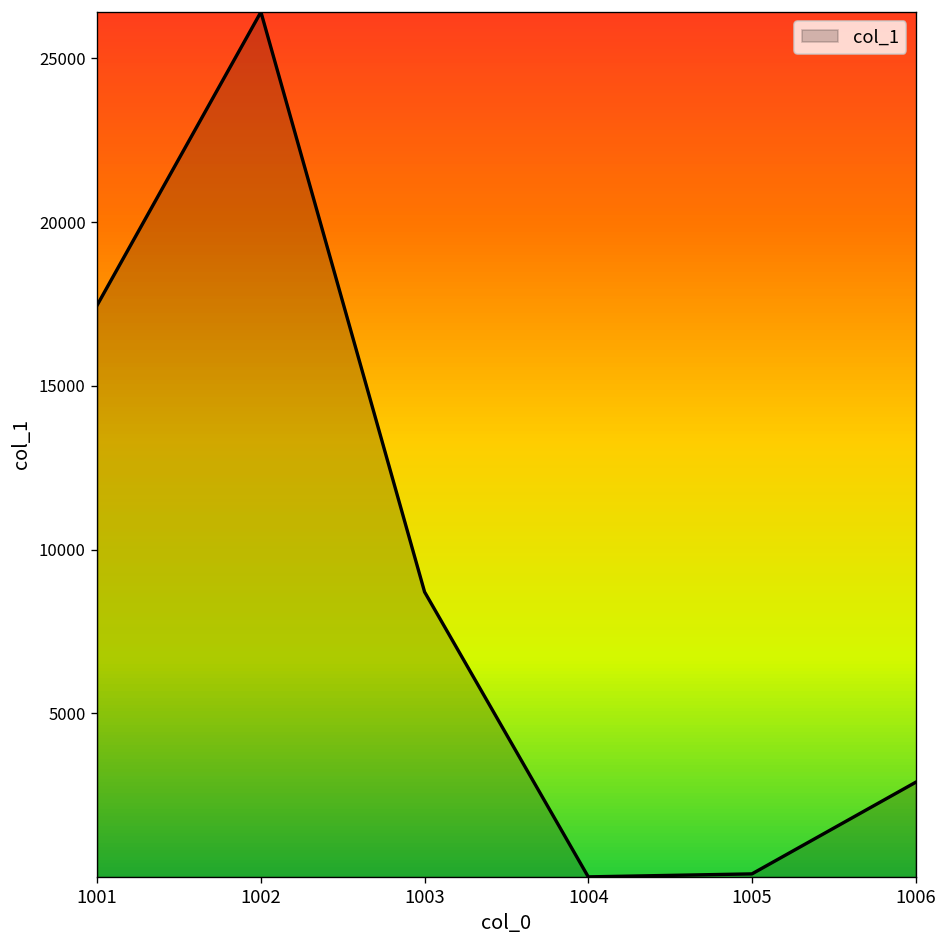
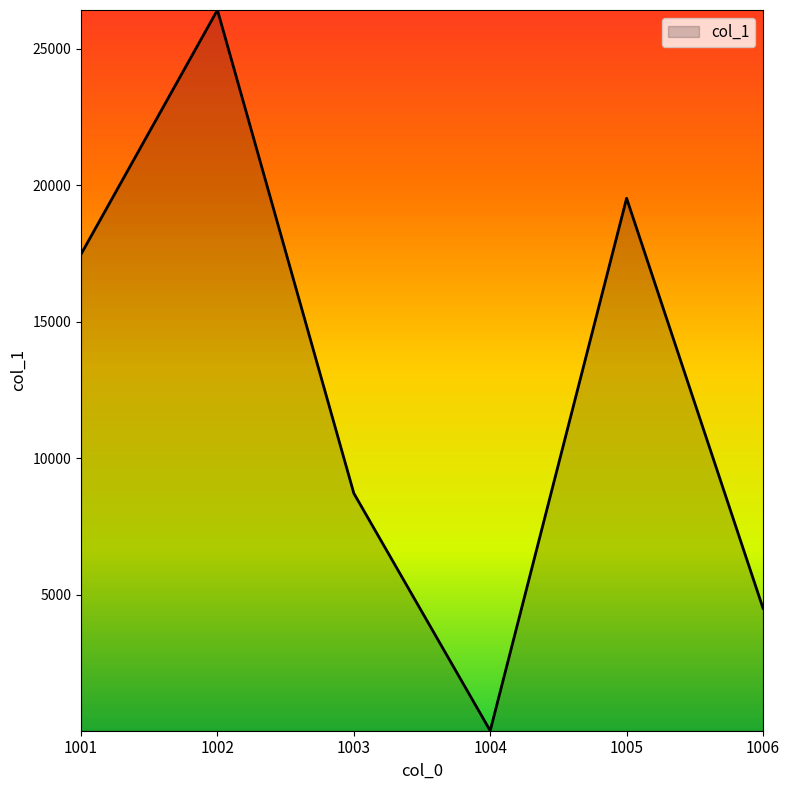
1005: 100 -> 19500
1006: 2900 -> 4500
